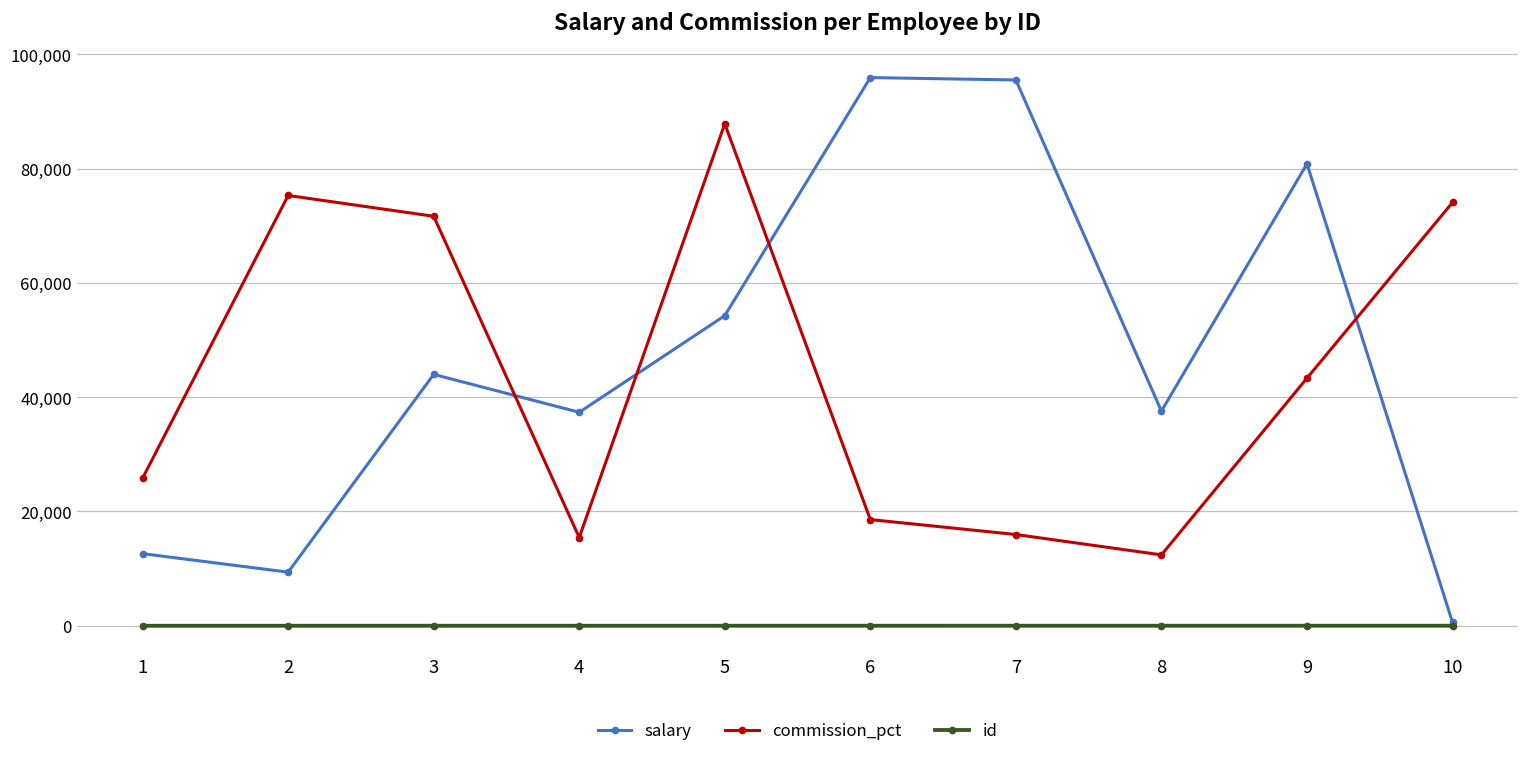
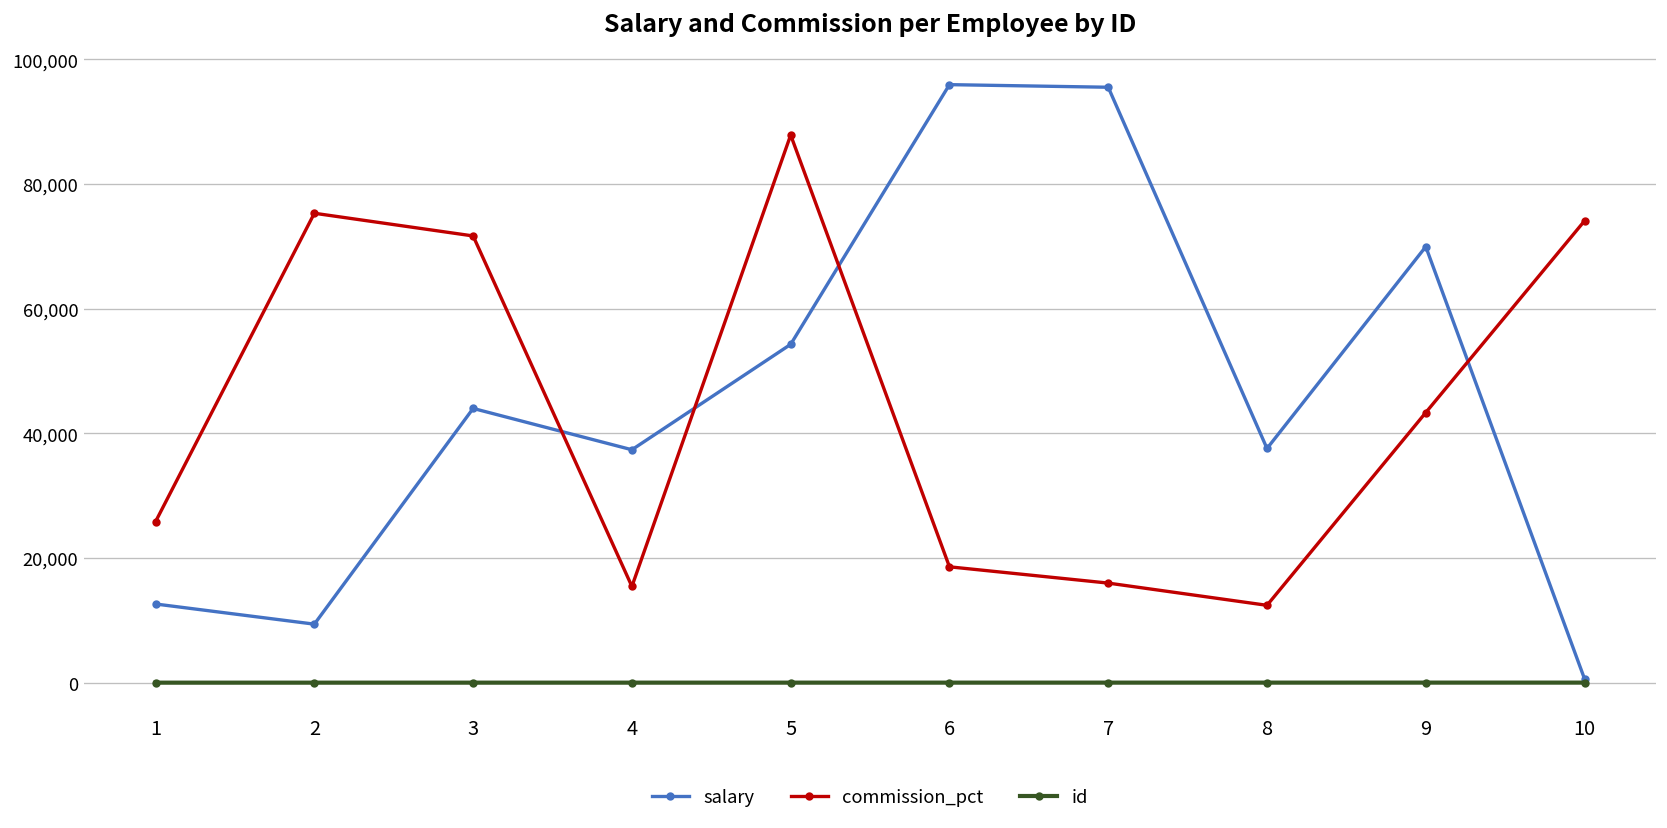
salary, 9: 81,000 -> 70,000
